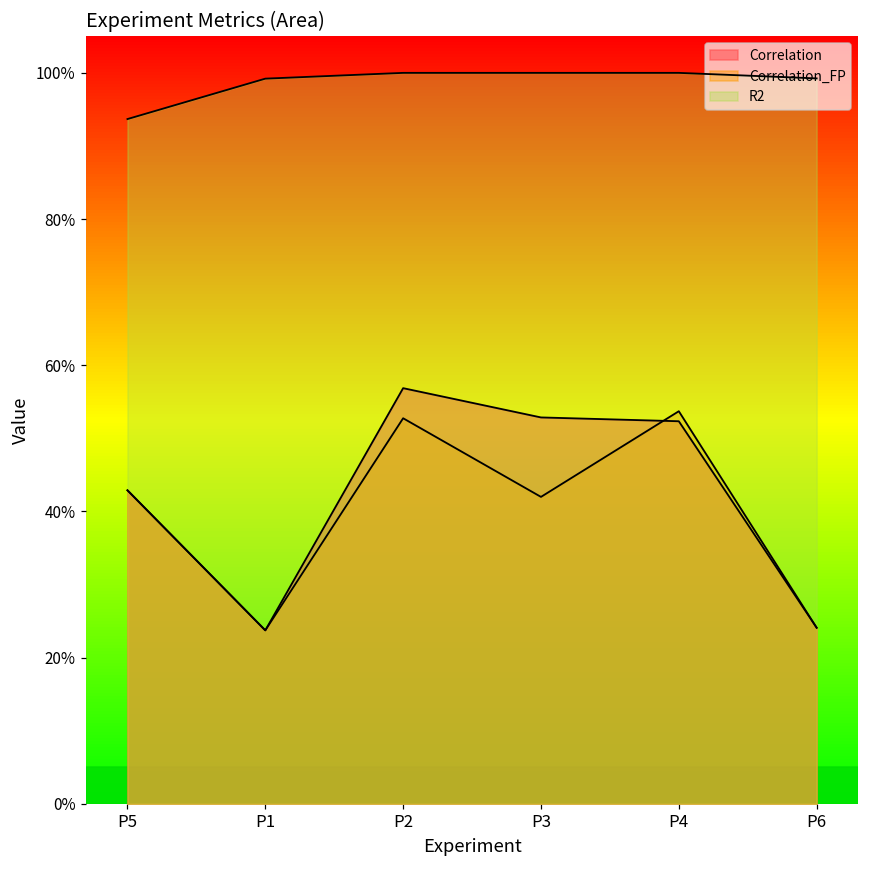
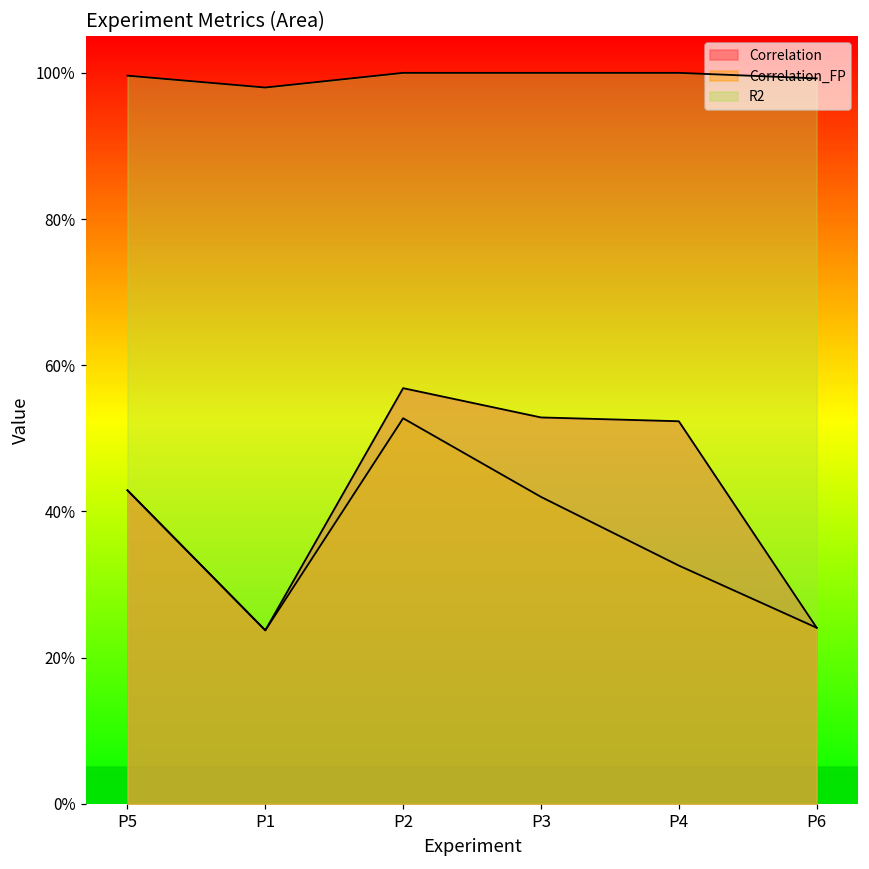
R2, P5: 94% -> 100%
R2, P1: 99% -> 98%
Correlation_FP, P4: 54% -> 33%
